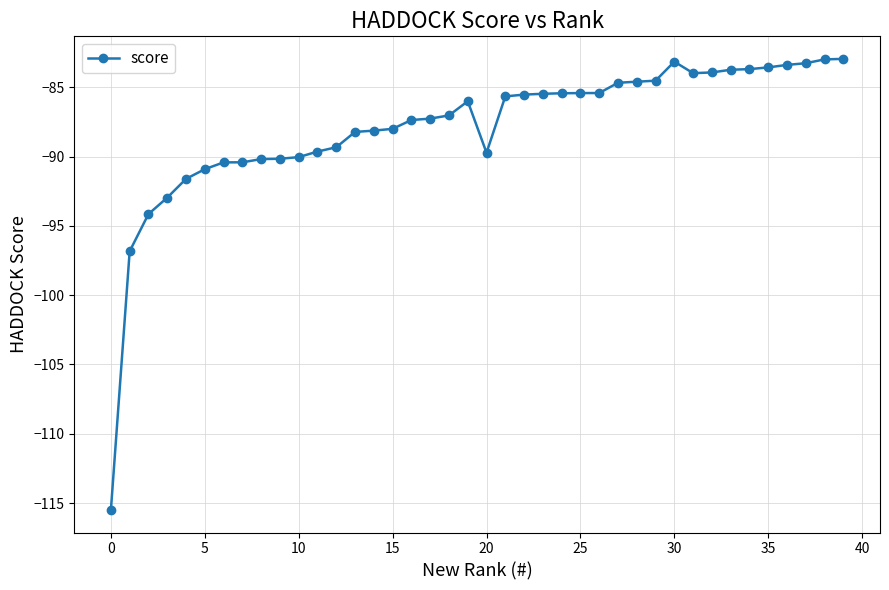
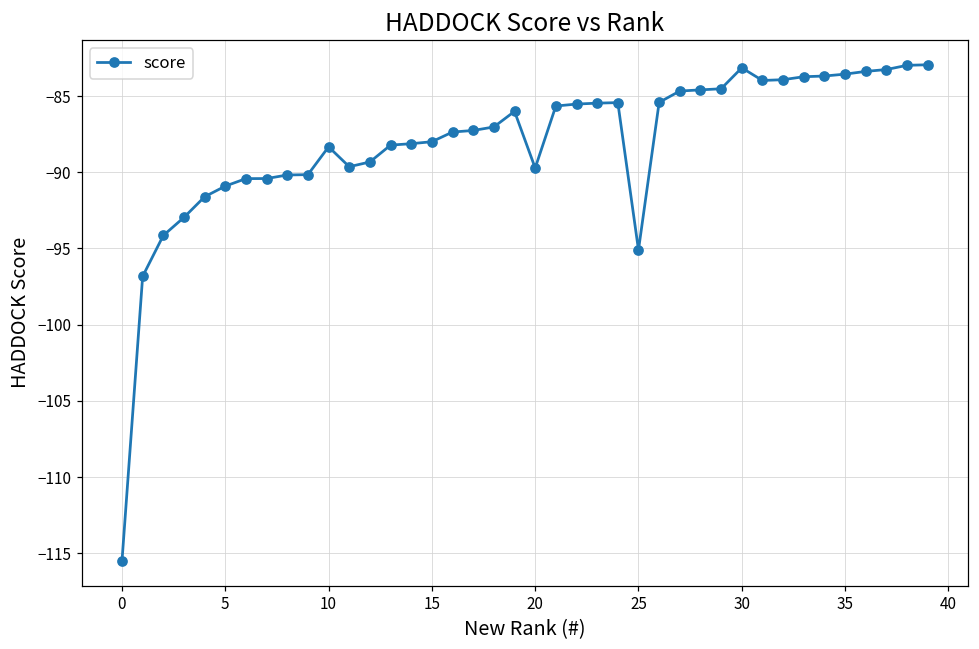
10: -90.0 -> -88.3
25: -85.4 -> -95.1
